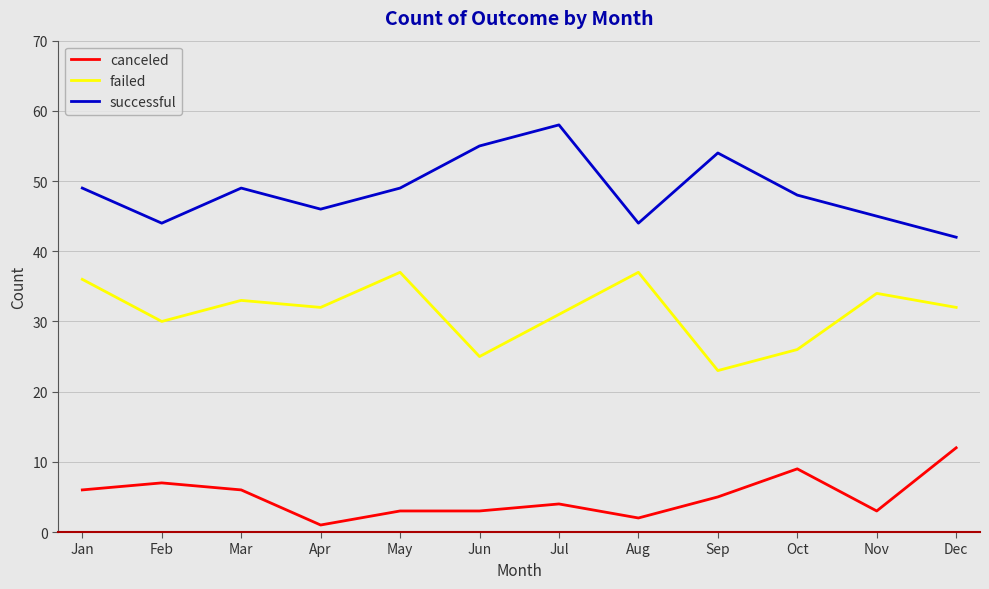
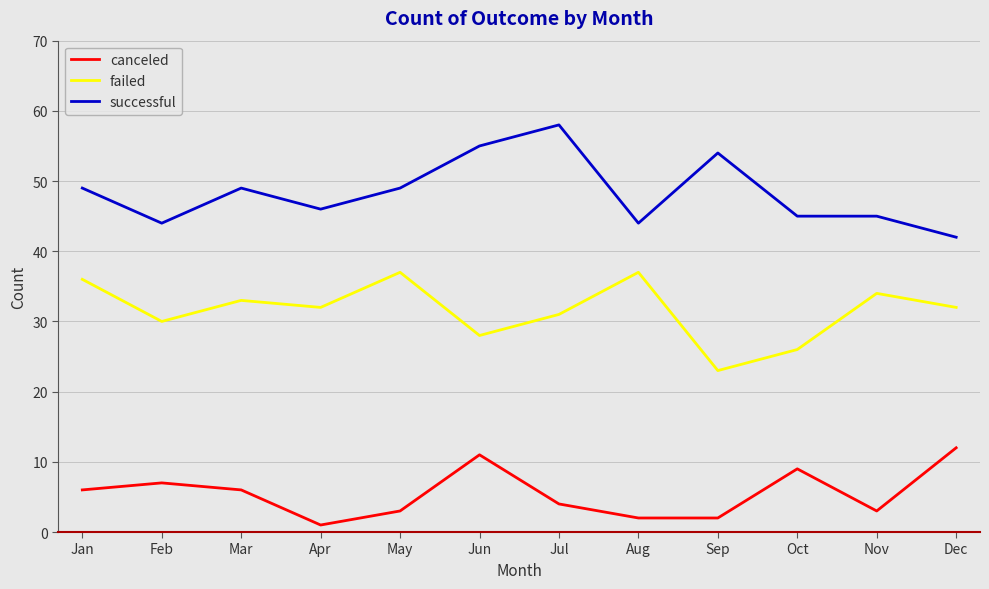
canceled, Jun: 3 -> 11
failed, Jun: 25 -> 28
canceled, Sep: 5 -> 2
successful, Oct: 48 -> 45
